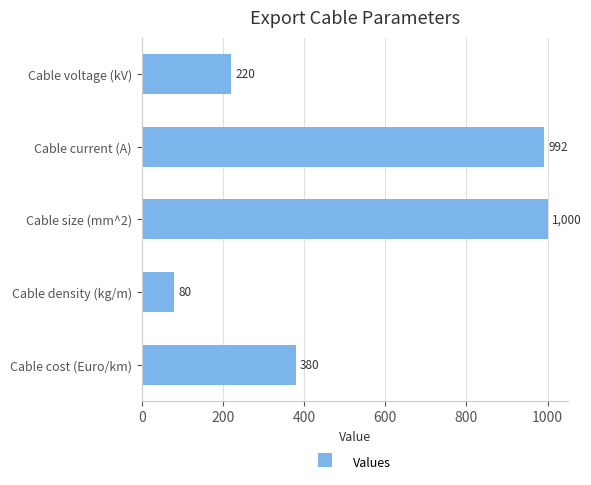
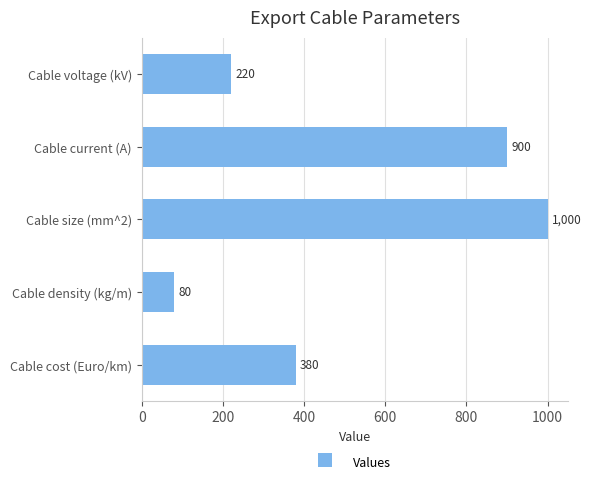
Cable current (A): 992 -> 900
